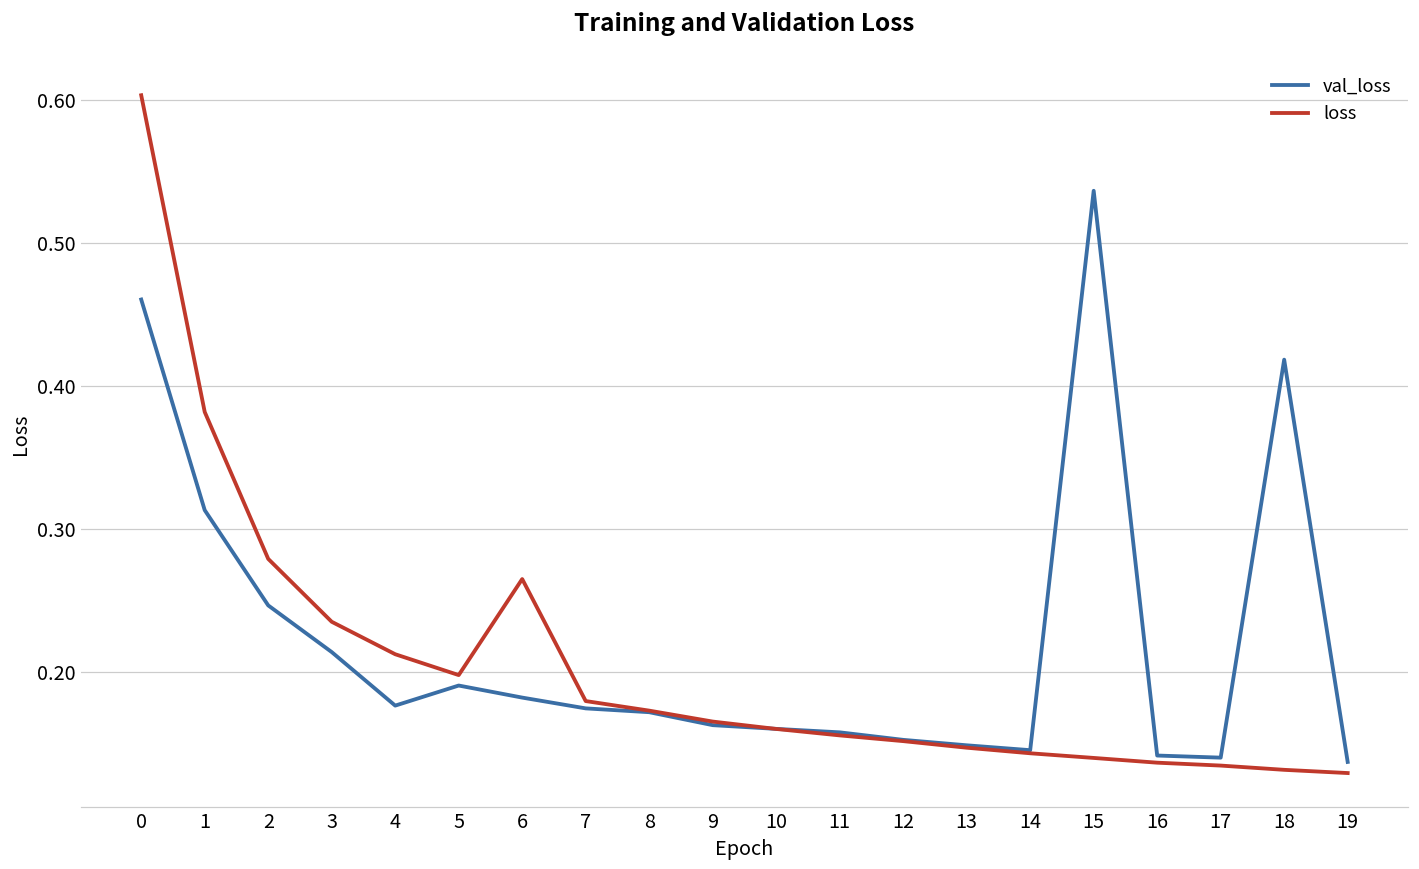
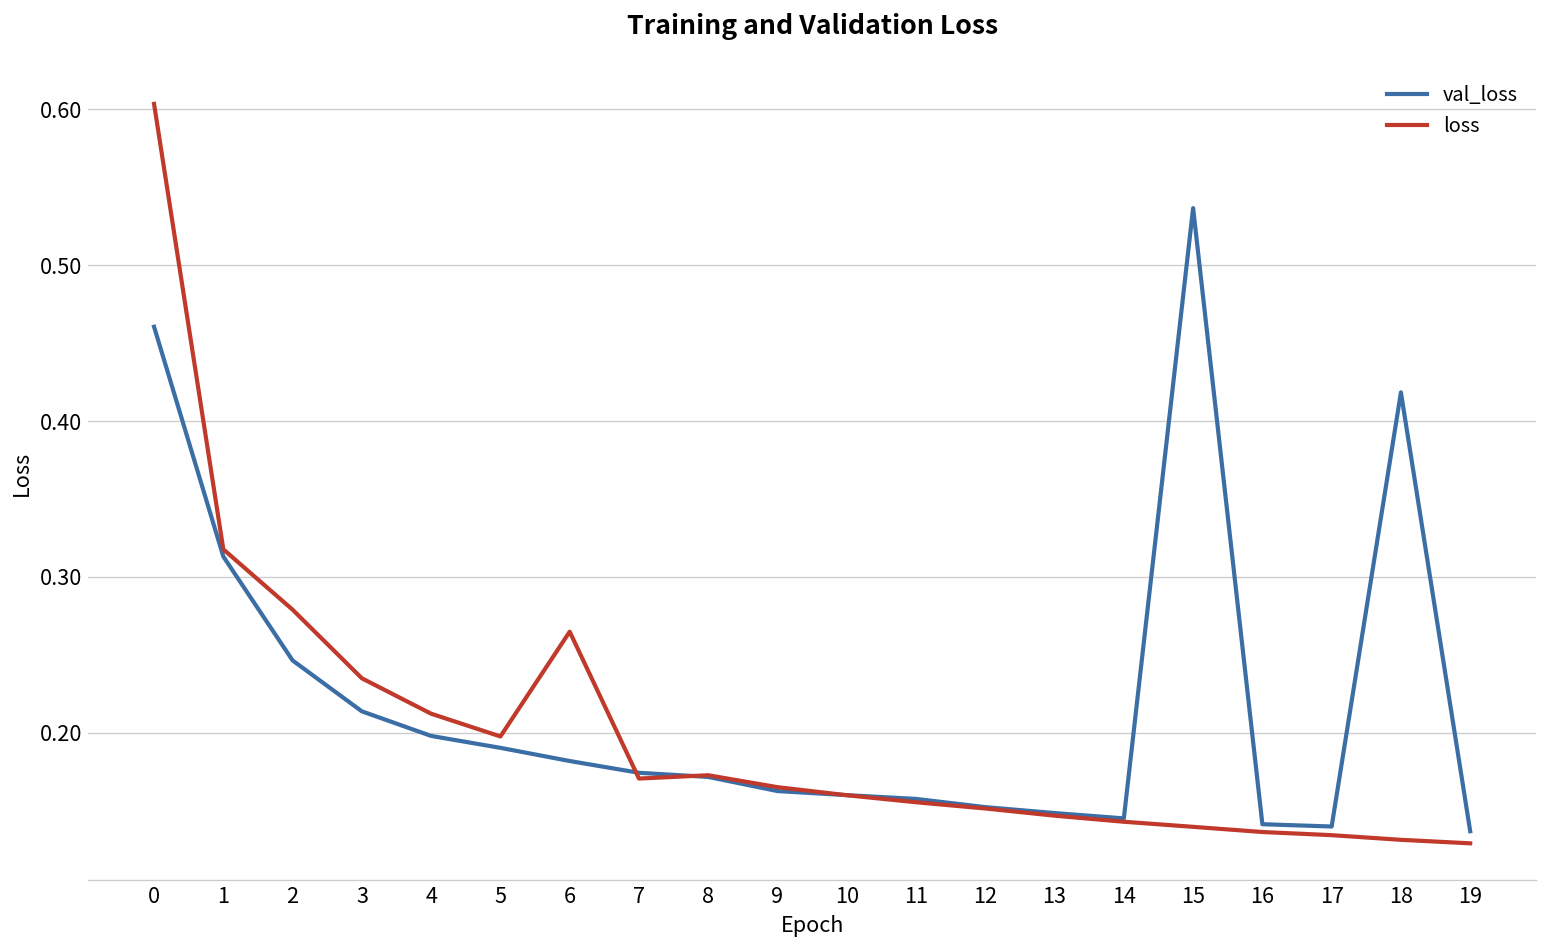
loss, 1: 0.382 -> 0.318
val_loss, 4: 0.176 -> 0.198
loss, 7: 0.179 -> 0.171
